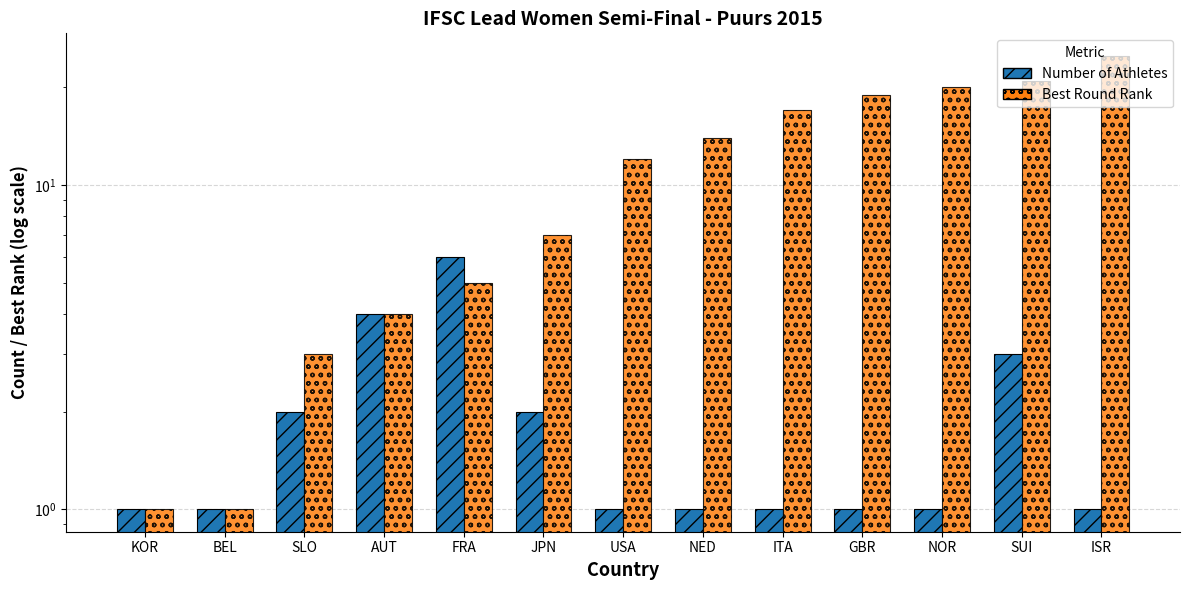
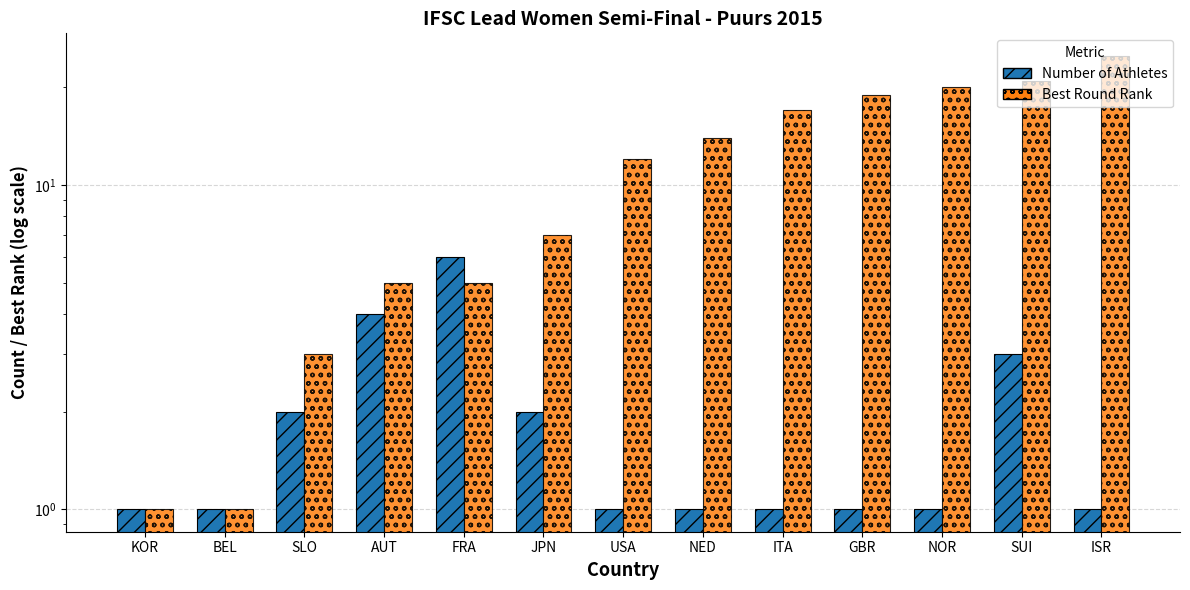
Best Round Rank, AUT: 4 -> 5
